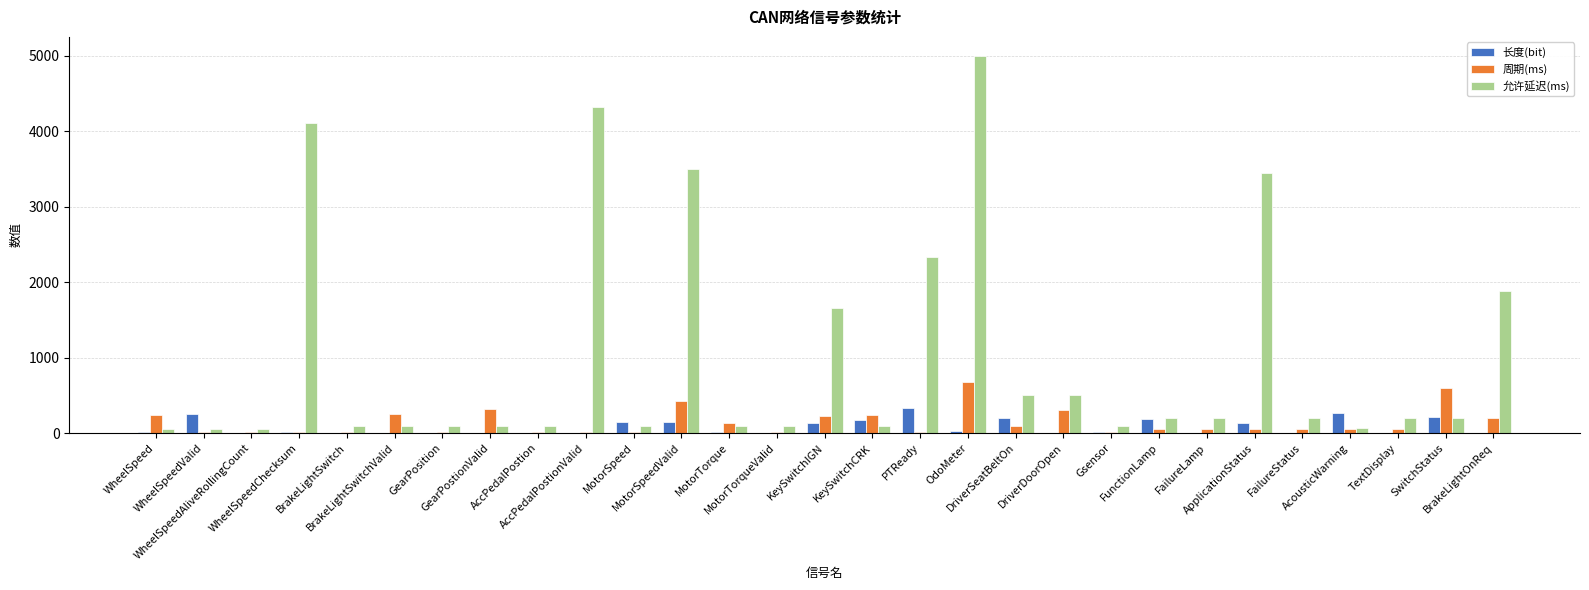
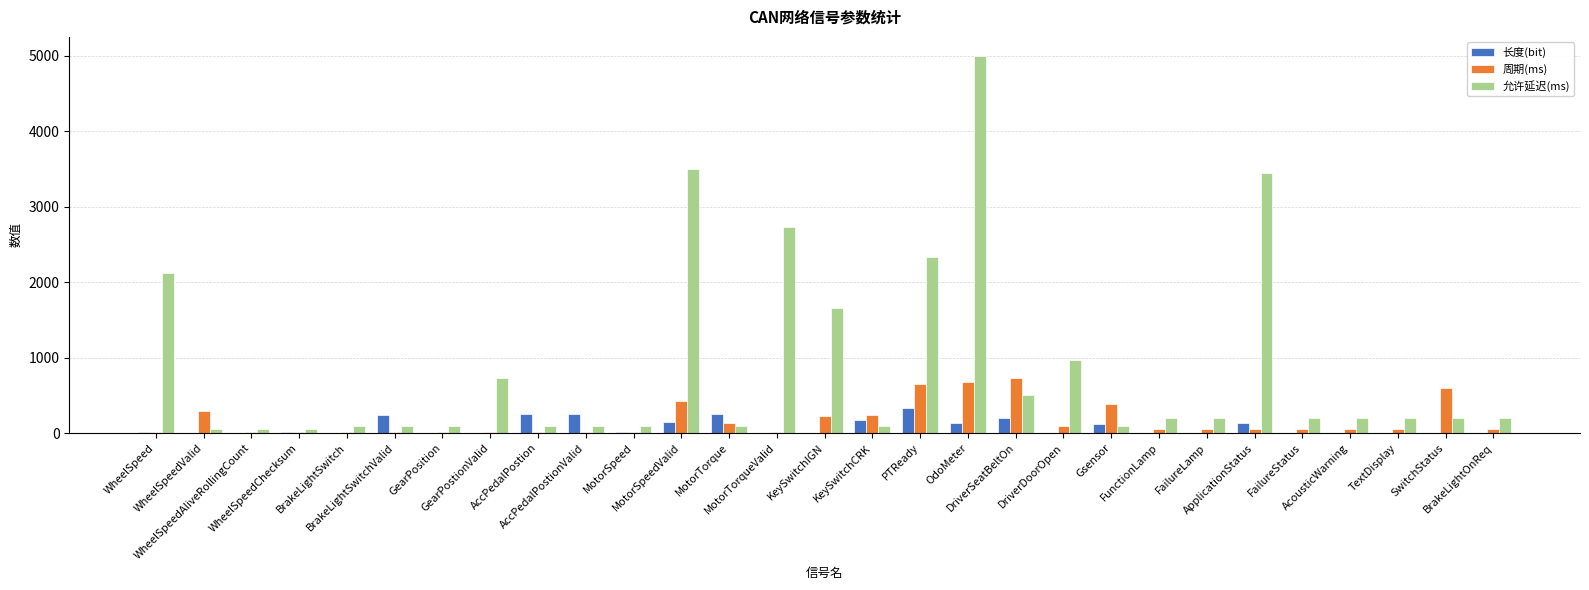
周期(ms), WheelSpeed: 200 -> 0
允许延迟(ms), WheelSpeed: 100 -> 2100
长度(bit), WheelSpeedValid: 200 -> 0
周期(ms), WheelSpeedValid: 0 -> 300
允许延迟(ms), WheelSpeedChecksum: 4100 -> 100
长度(bit), BrakeLightSwitchValid: 0 -> 200
周期(ms), BrakeLightSwitchValid: 300 -> 0
周期(ms), GearPostionValid: 300 -> 0
允许延迟(ms), GearPostionValid: 100 -> 700
长度(bit), AccPedalPostion: 0 -> 300
长度(bit), AccPedalPostionValid: 0 -> 300
允许延迟(ms), AccPedalPostionValid: 4300 -> 100
长度(bit), MotorSpeed: 100 -> 0
长度(bit), MotorTorque: 0 -> 300
允许延迟(ms), MotorTorqueValid: 100 -> 2700
长度(bit), KeySwitchIGN: 100 -> 0
周期(ms), PTReady: 0 -> 700
长度(bit), OdoMeter: 0 -> 100
周期(ms), DriverSeatBeltOn: 100 -> 700
周期(ms), DriverDoorOpen: 300 -> 100
允许延迟(ms), DriverDoorOpen: 500 -> 1000
长度(bit), Gsensor: 0 -> 100
周期(ms), Gsensor: 0 -> 400
长度(bit), FunctionLamp: 200 -> 0
长度(bit), AcousticWarning: 300 -> 0
允许延迟(ms), AcousticWarning: 100 -> 200
长度(bit), SwitchStatus: 200 -> 0
周期(ms), BrakeLightOnReq: 200 -> 100
允许延迟(ms), BrakeLightOnReq: 1900 -> 200
